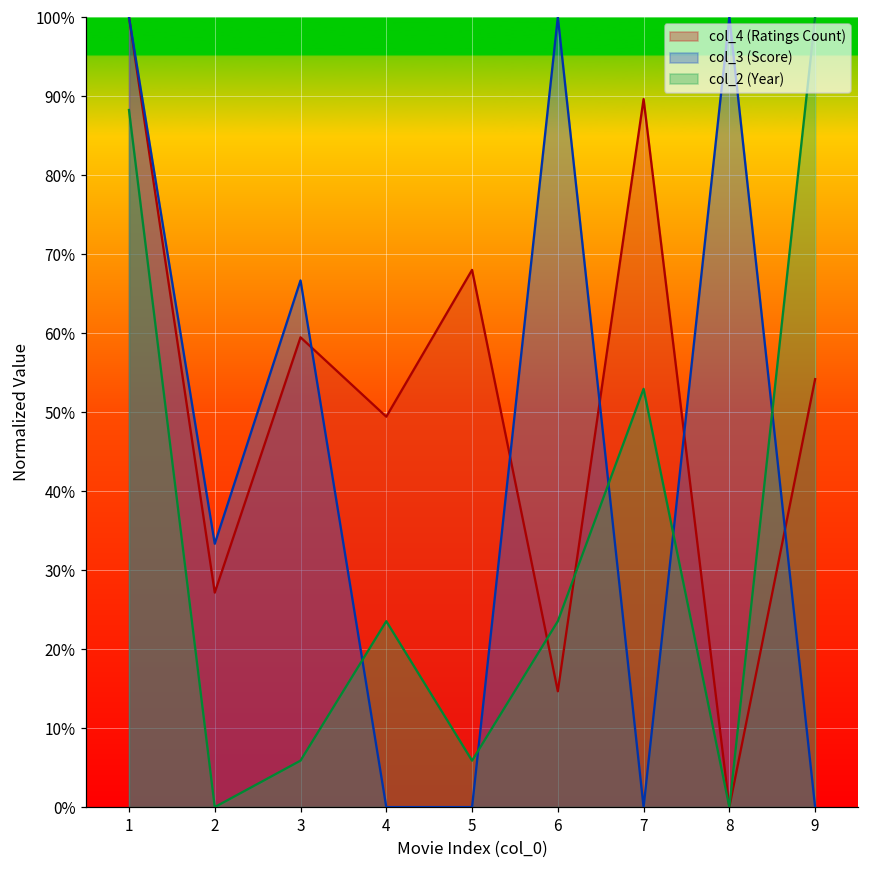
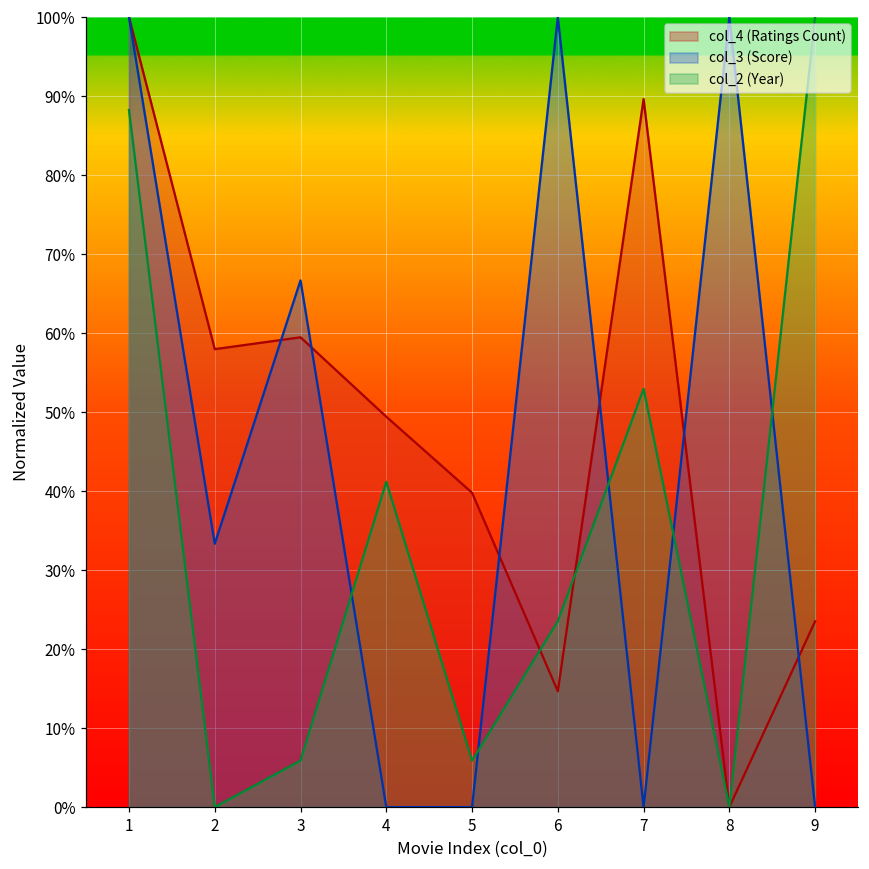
col_4 (Ratings Count), 2: 27% -> 58%
col_2 (Year), 4: 24% -> 41%
col_4 (Ratings Count), 5: 68% -> 40%
col_4 (Ratings Count), 9: 54% -> 24%
